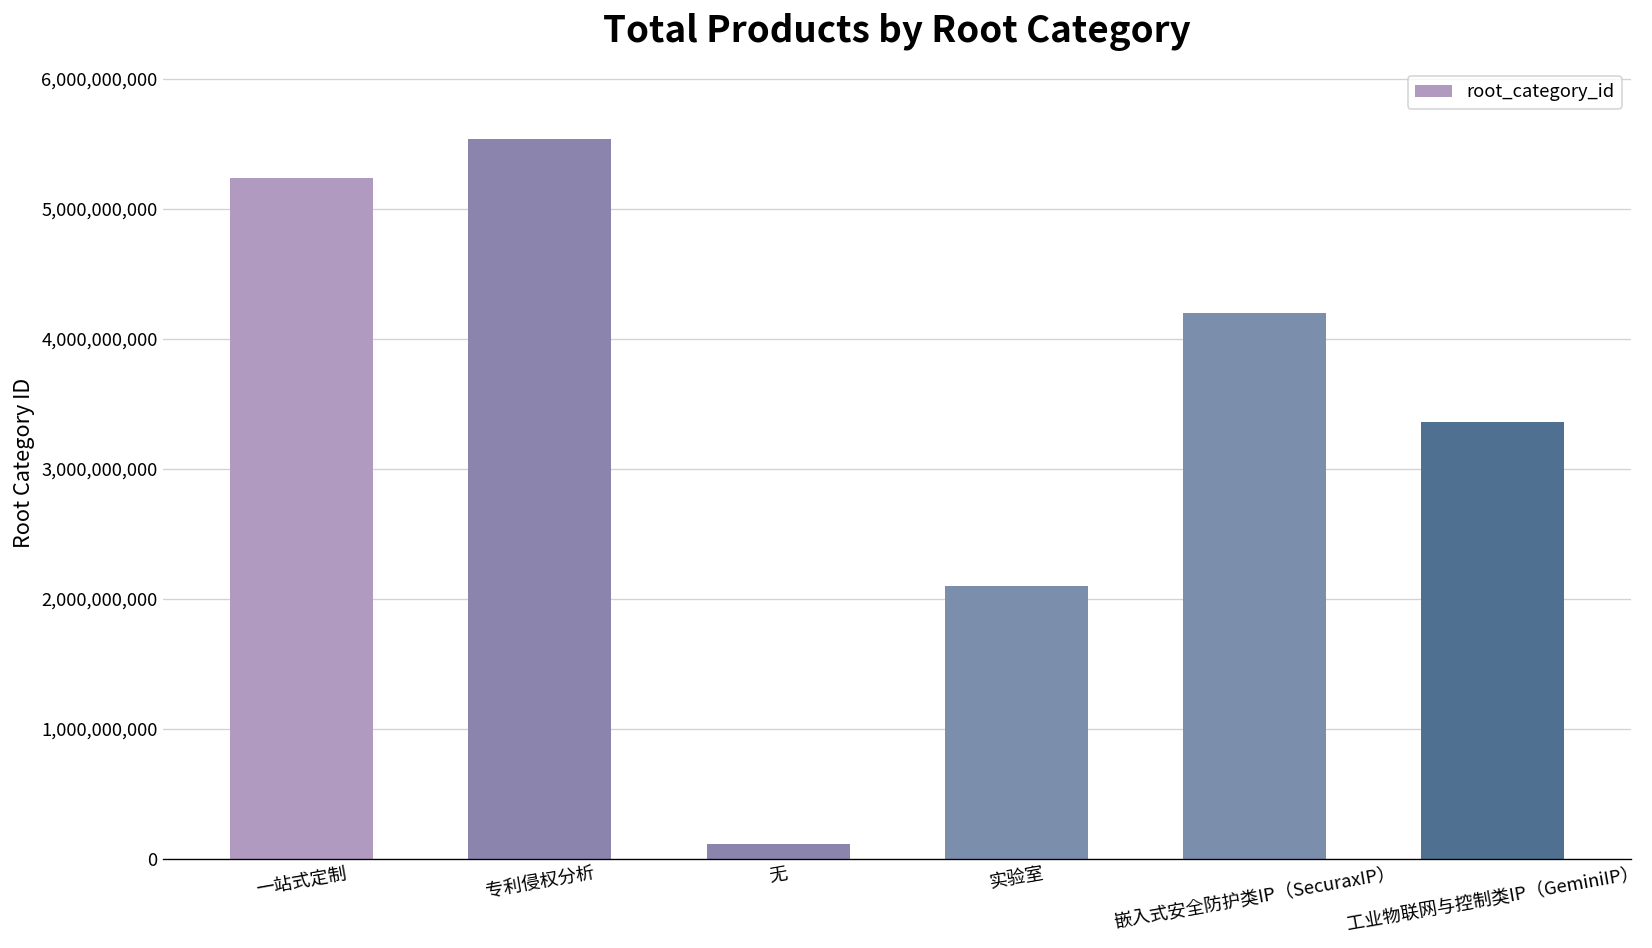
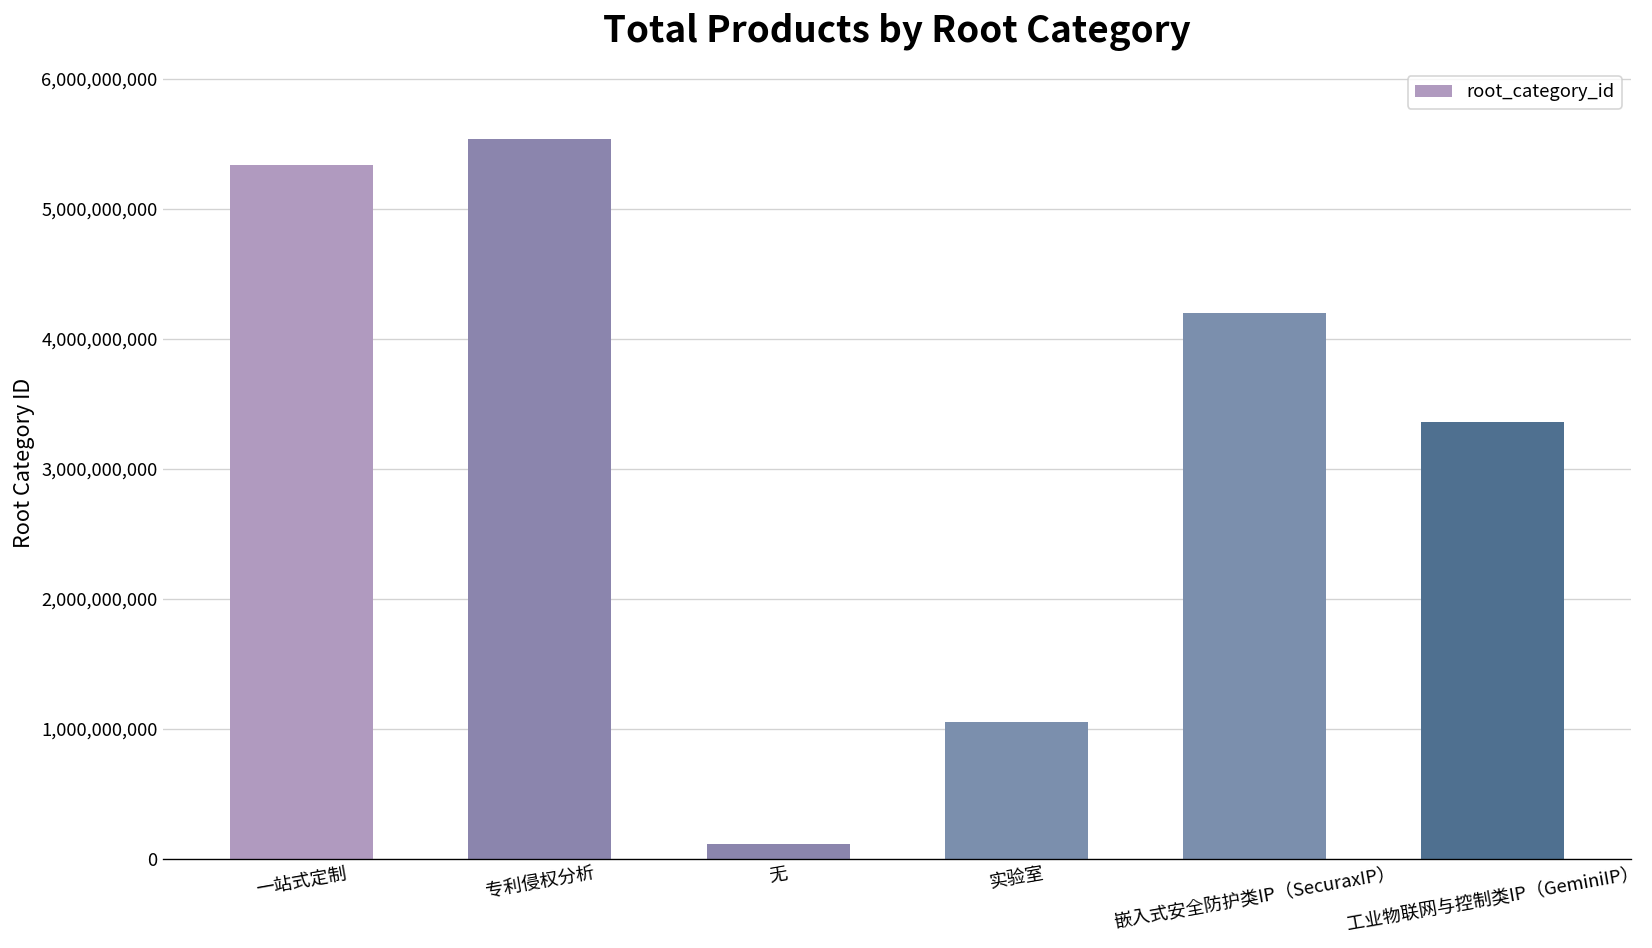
一站式定制: 5,230,000,000 -> 5,330,000,000
实验室: 2,100,000,000 -> 1,050,000,000
